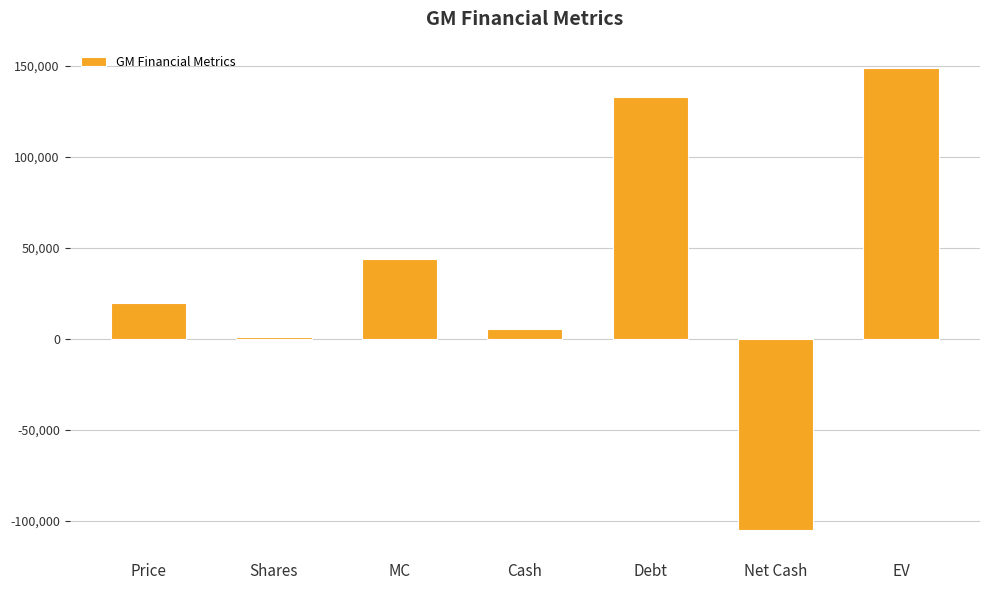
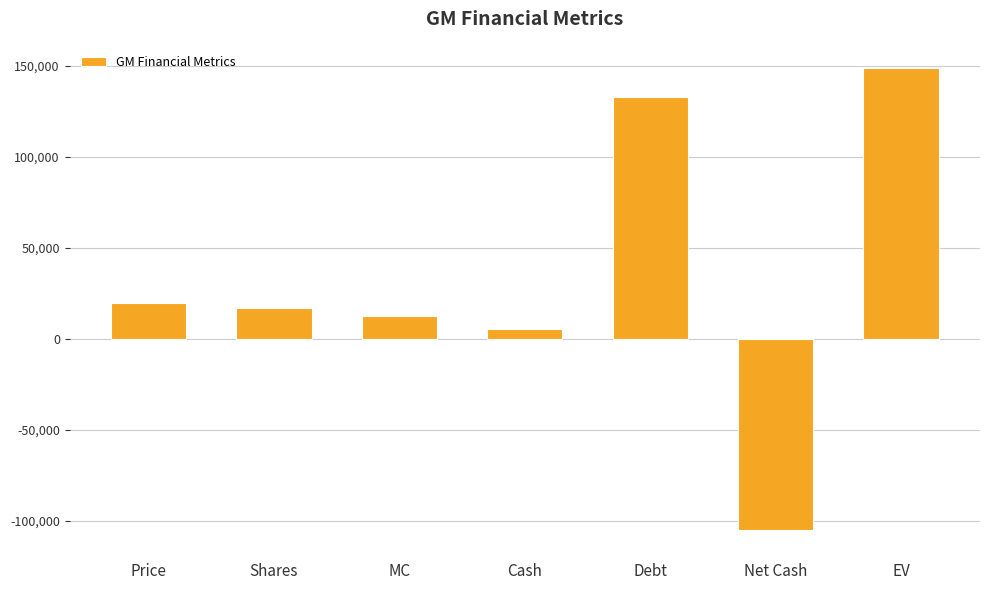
Shares: 1,000 -> 17,000
MC: 44,000 -> 13,000
